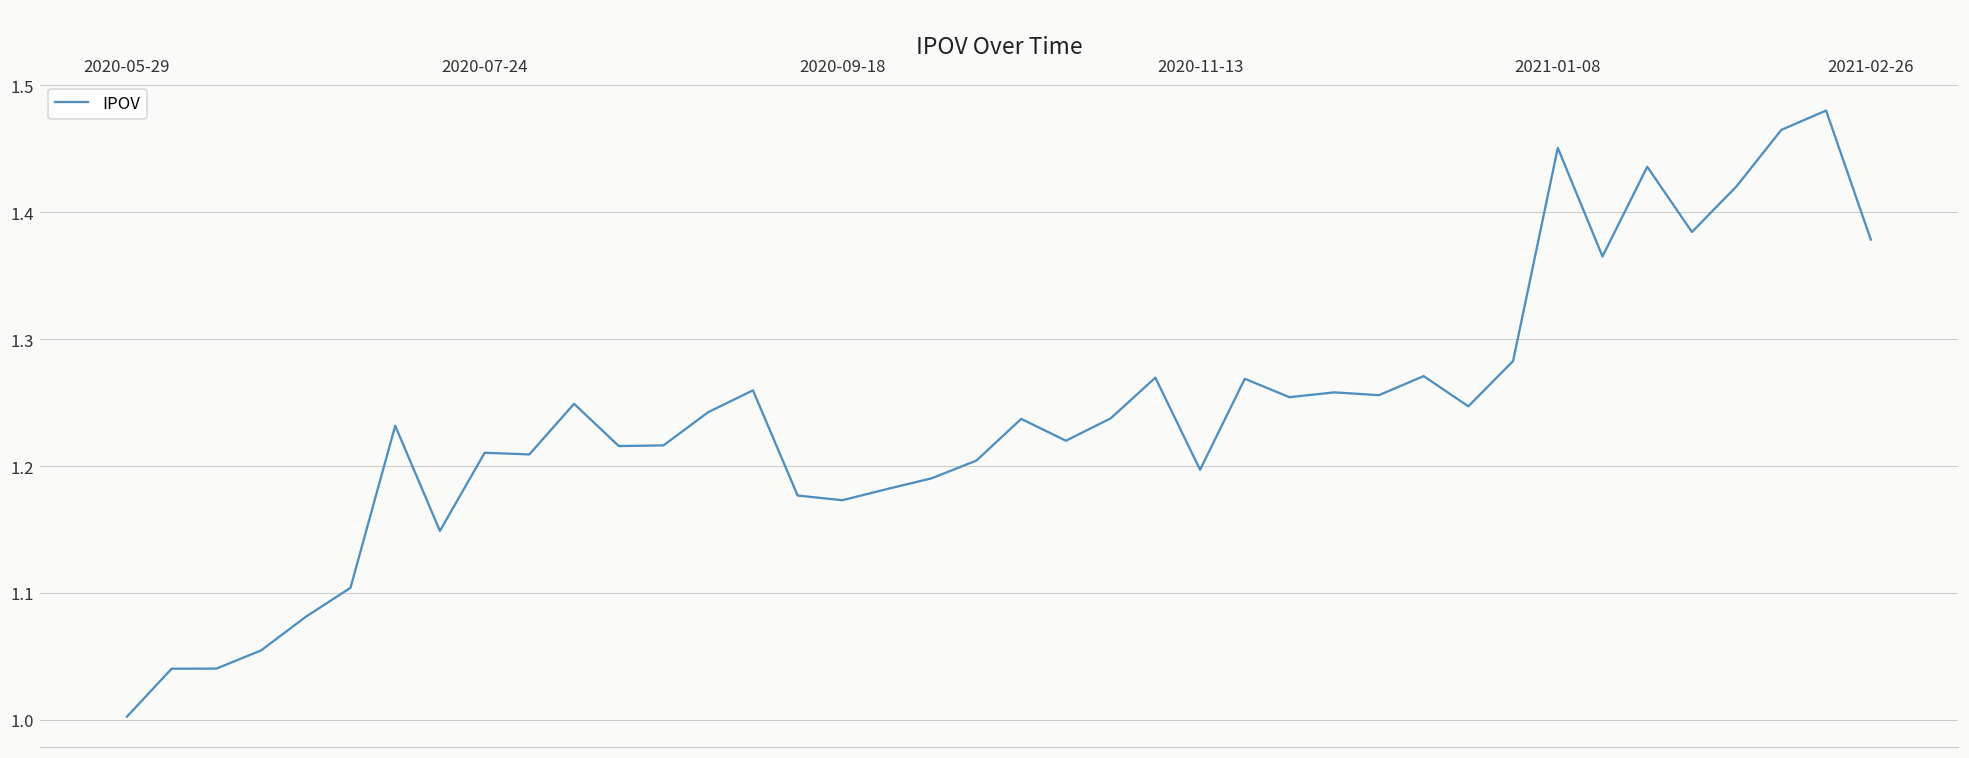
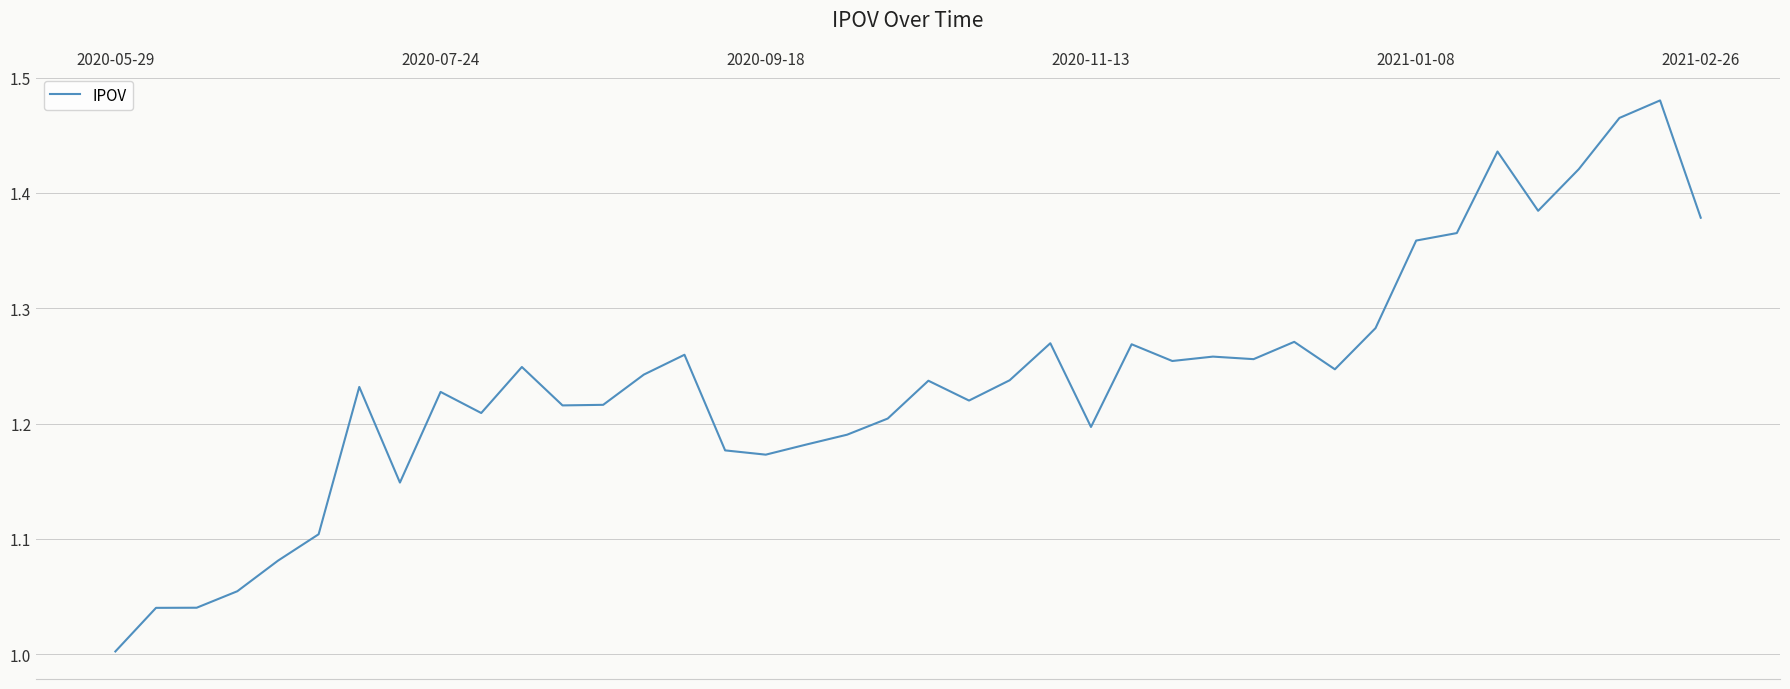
2020-07-24: 1.211 -> 1.228
2021-01-08: 1.451 -> 1.359
